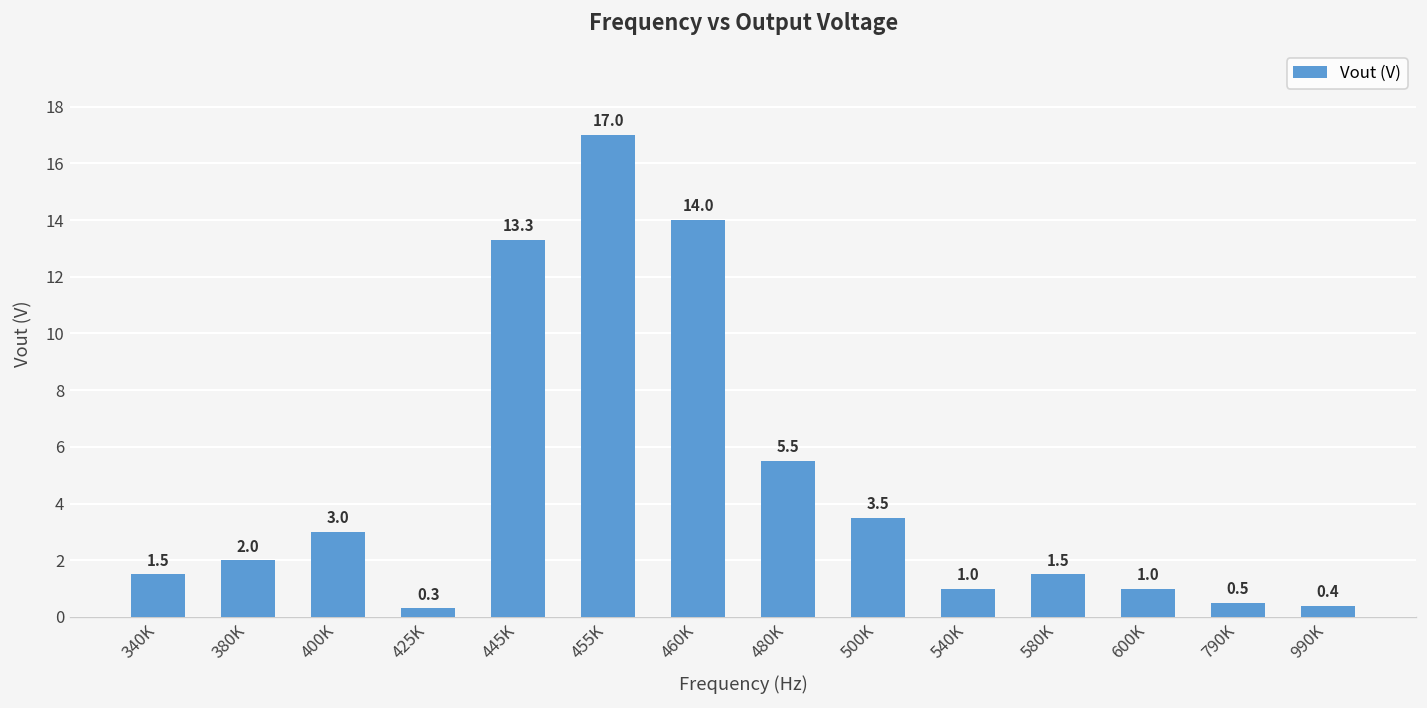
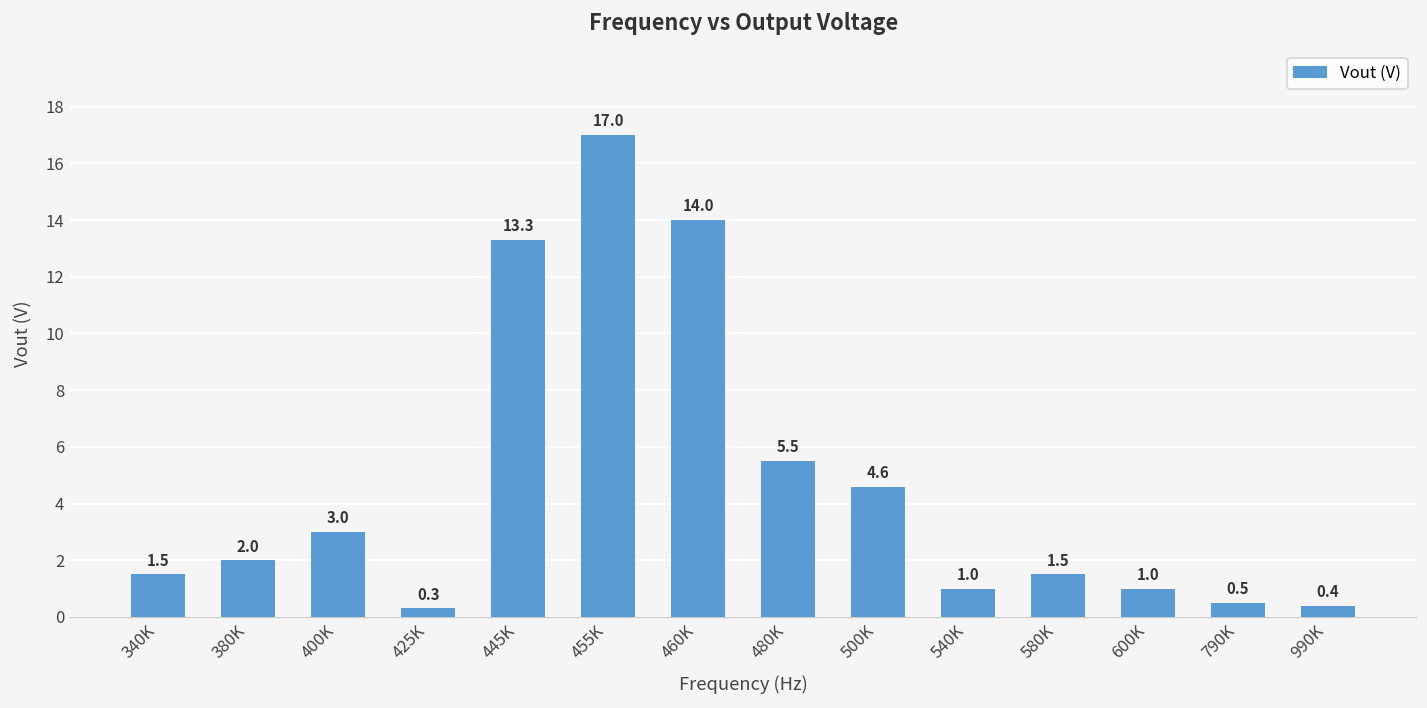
500K: 3.5 -> 4.6
